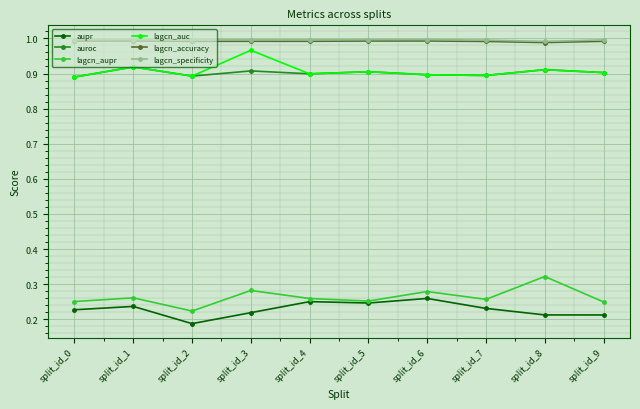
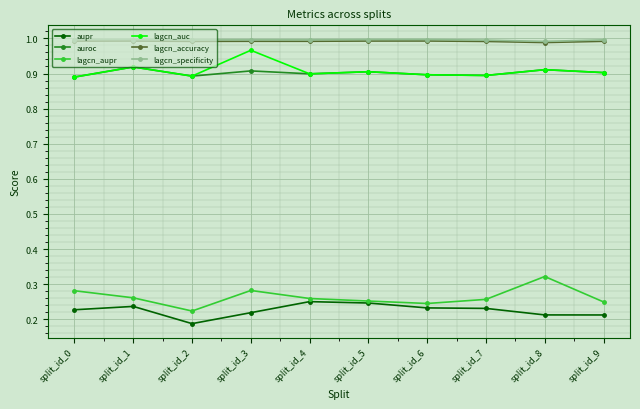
lagcn_aupr, split_id_0: 0.25 -> 0.28
aupr, split_id_6: 0.26 -> 0.23
lagcn_aupr, split_id_6: 0.28 -> 0.24
